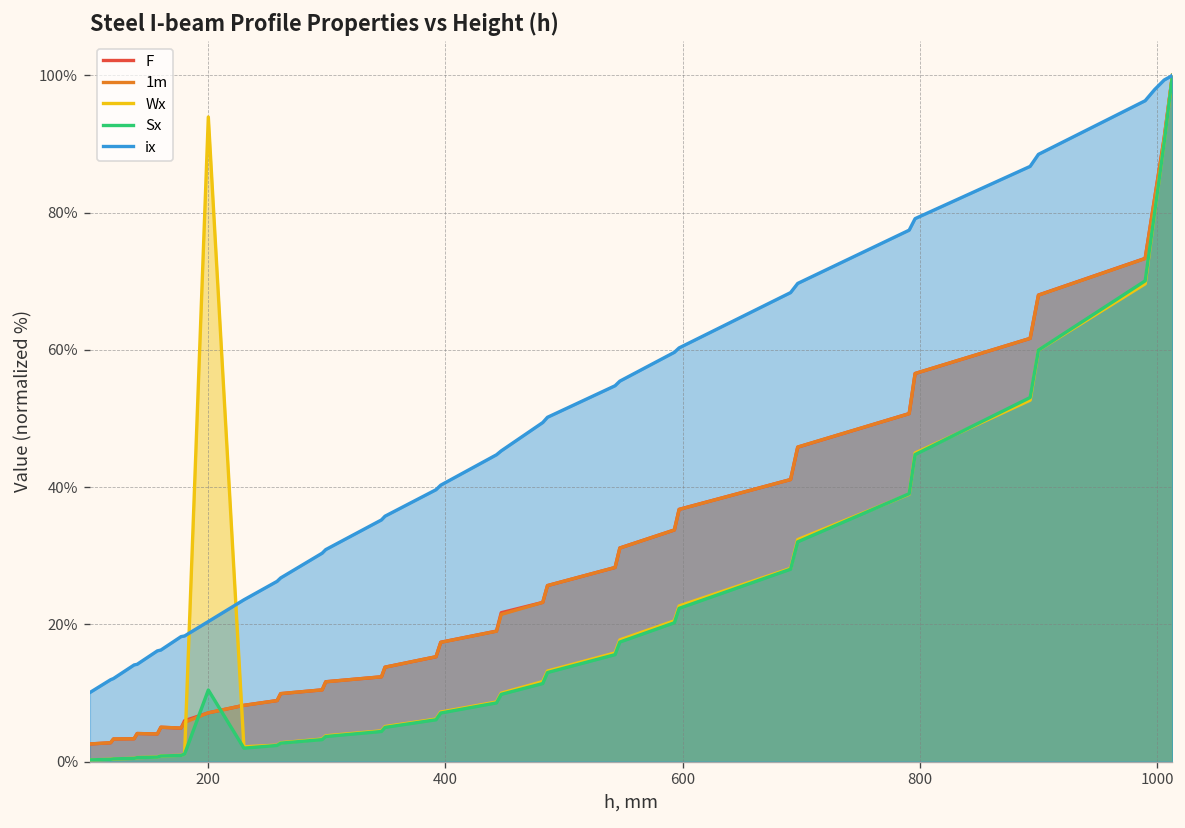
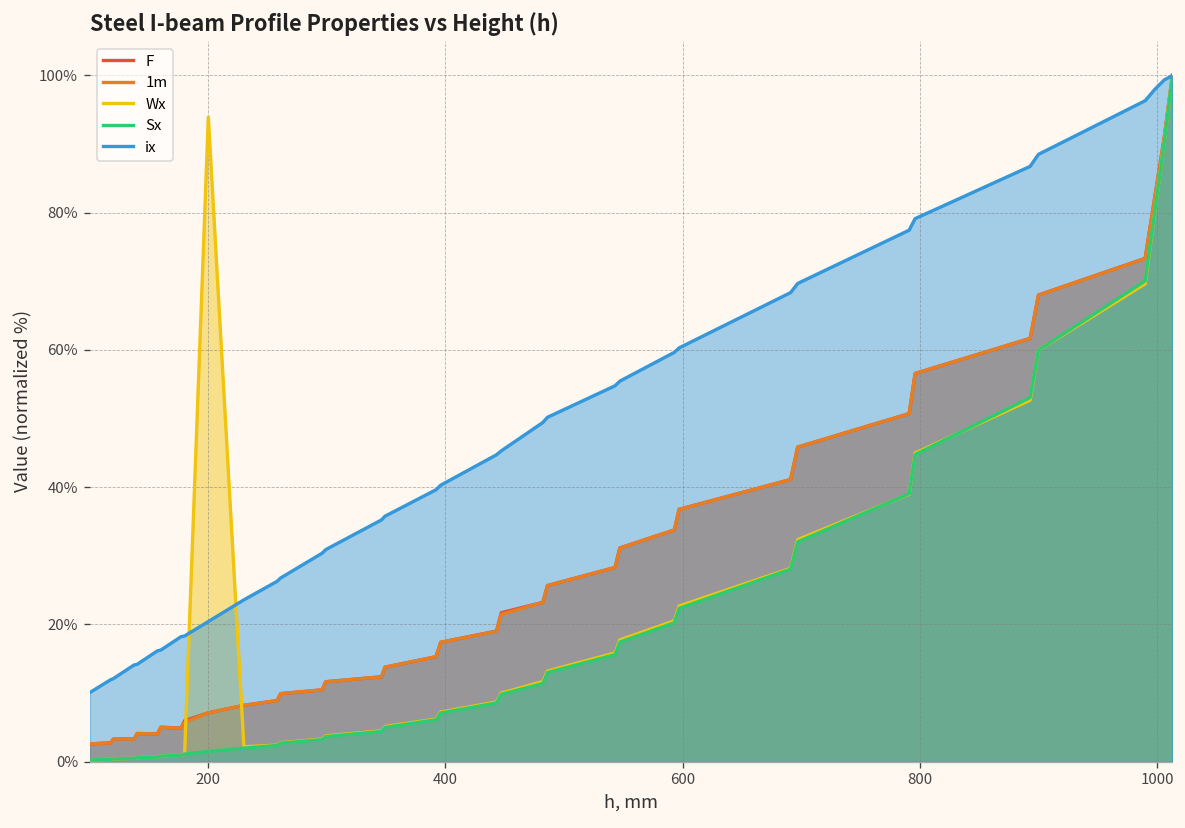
Sx, 200: 10% -> 1%
